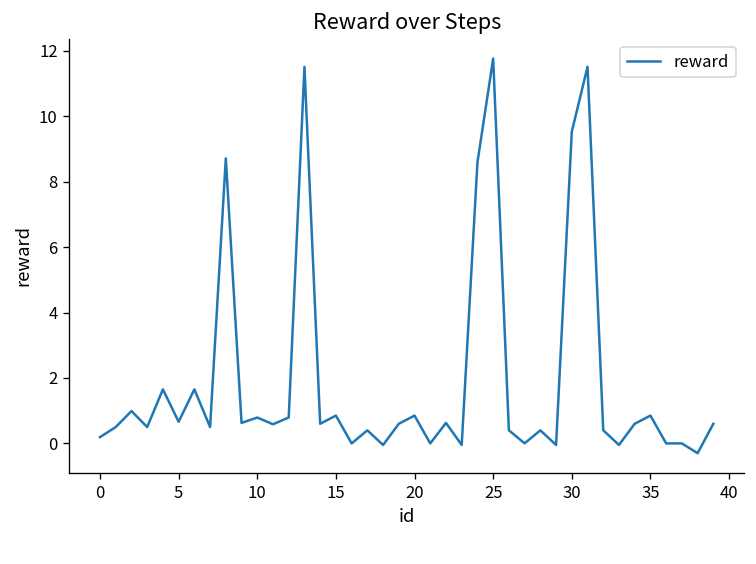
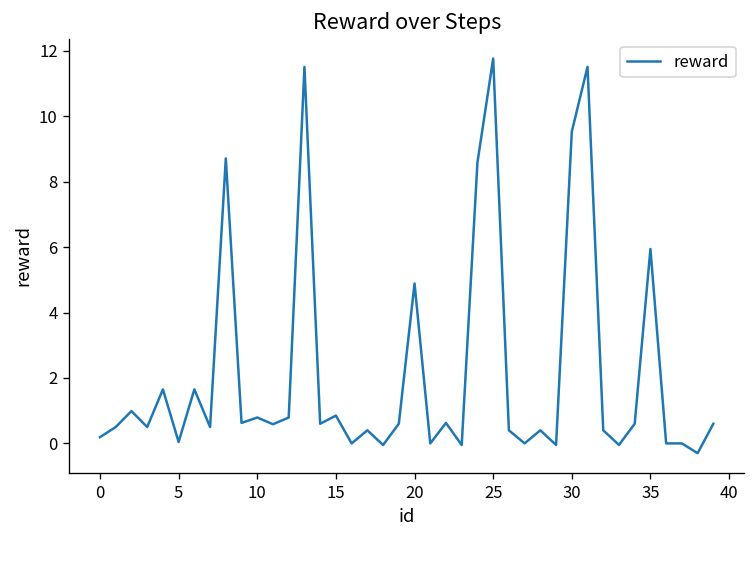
5: 0.7 -> 0.0
20: 0.9 -> 4.9
35: 0.9 -> 5.9
